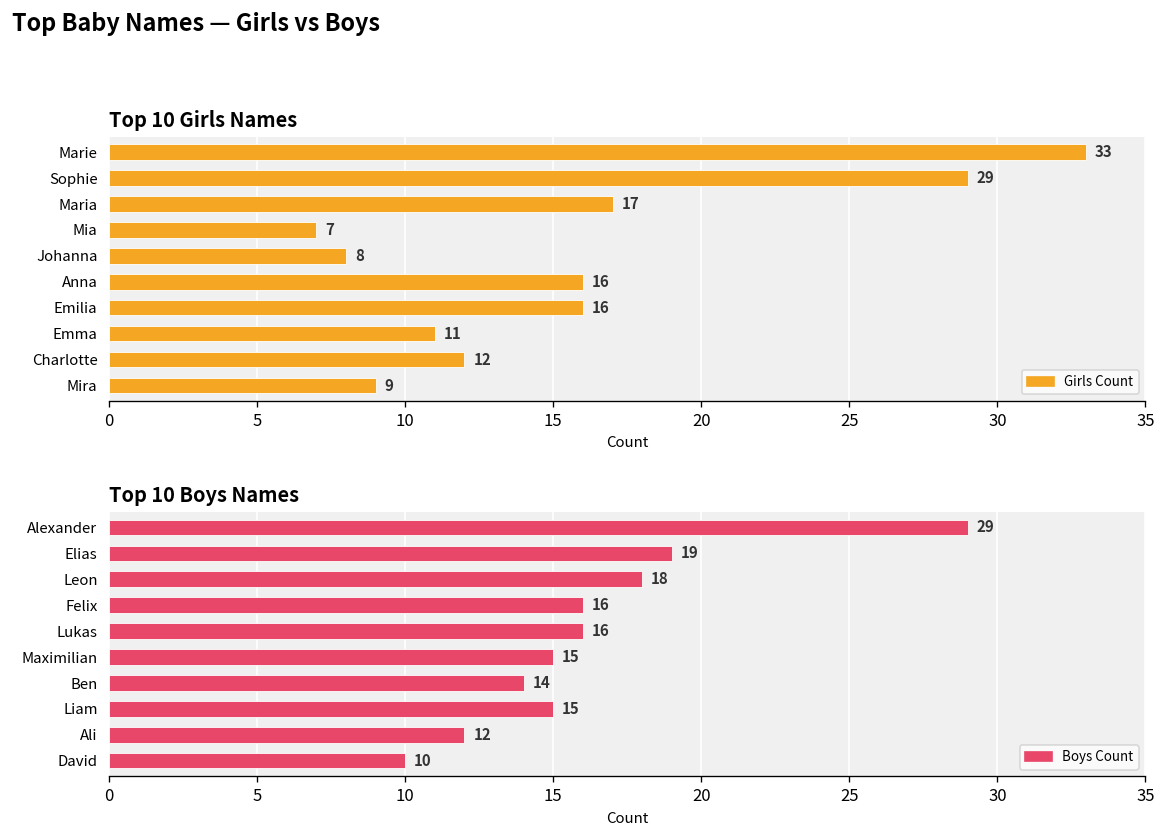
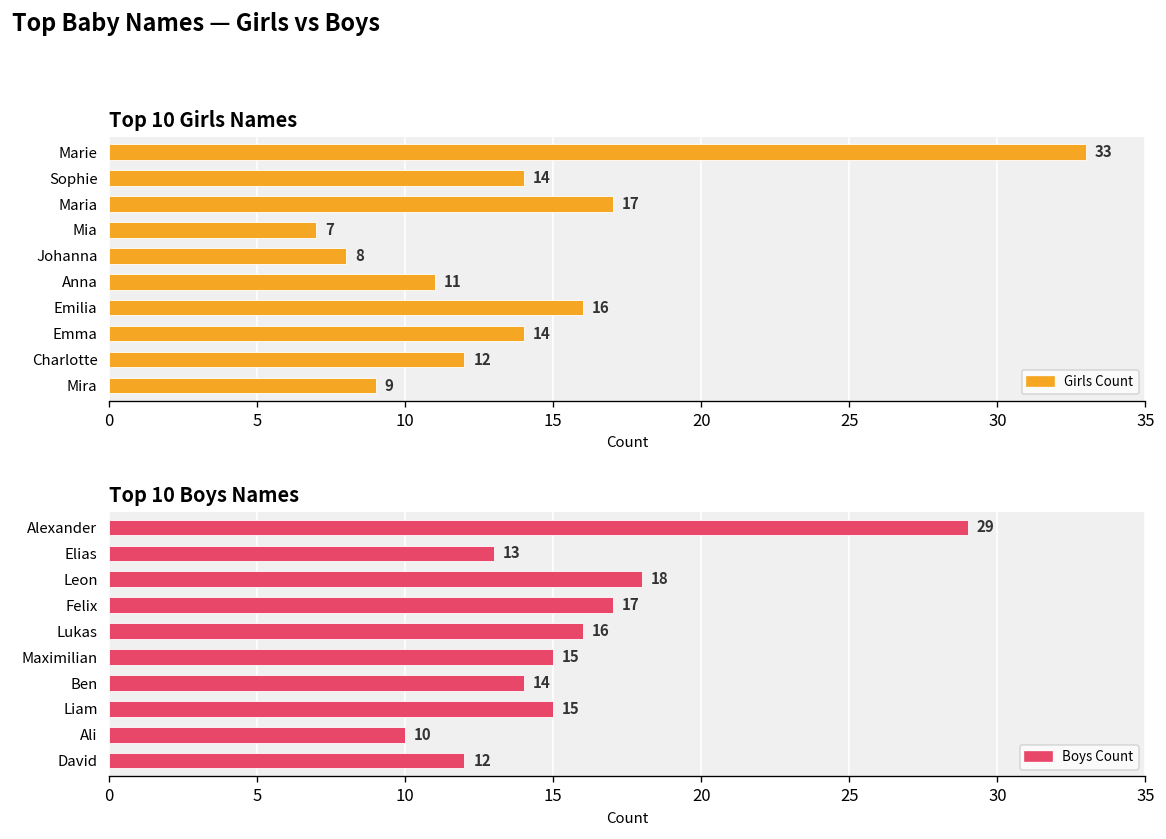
Top 10 Girls Names, Sophie: 29 -> 14
Top 10 Girls Names, Anna: 16 -> 11
Top 10 Girls Names, Emma: 11 -> 14
Top 10 Boys Names, Elias: 19 -> 13
Top 10 Boys Names, Felix: 16 -> 17
Top 10 Boys Names, Ali: 12 -> 10
Top 10 Boys Names, David: 10 -> 12
